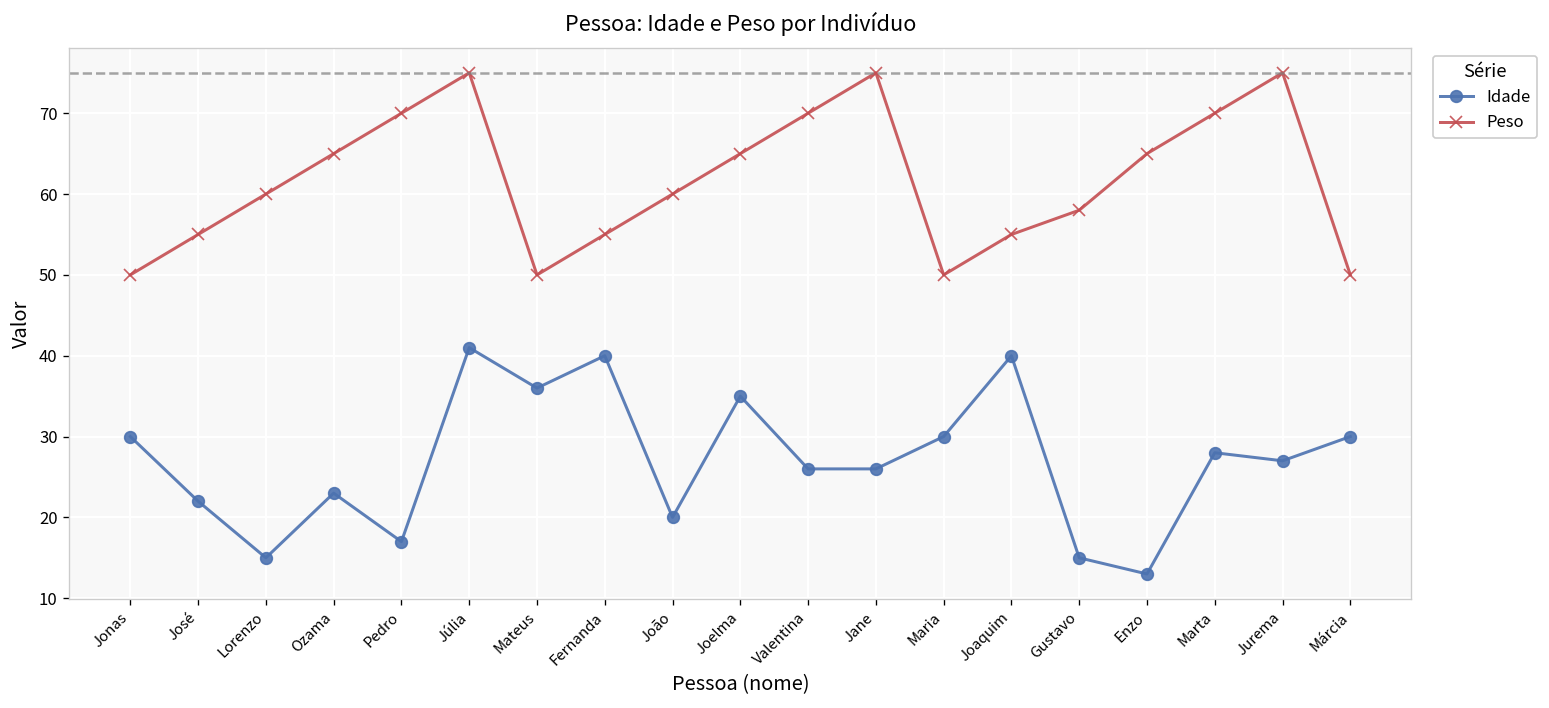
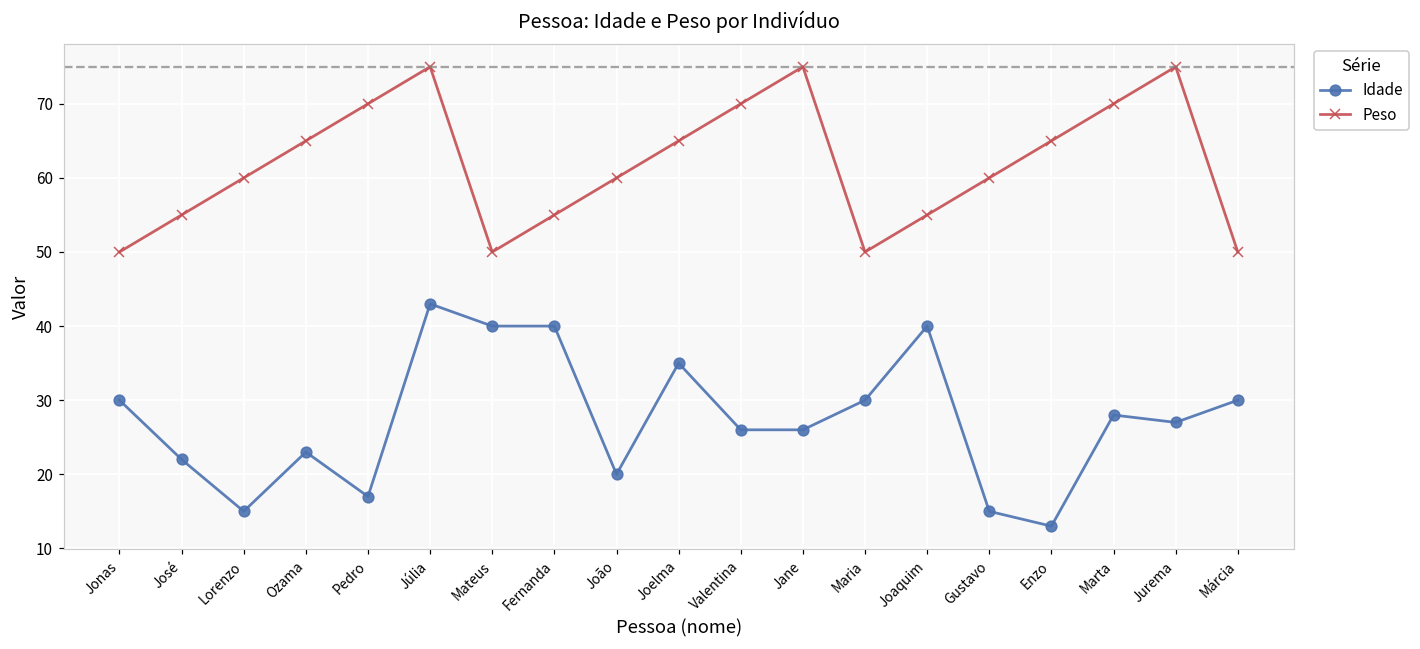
Idade, Júlia: 41 -> 43
Idade, Mateus: 36 -> 40
Peso, Gustavo: 58 -> 60
